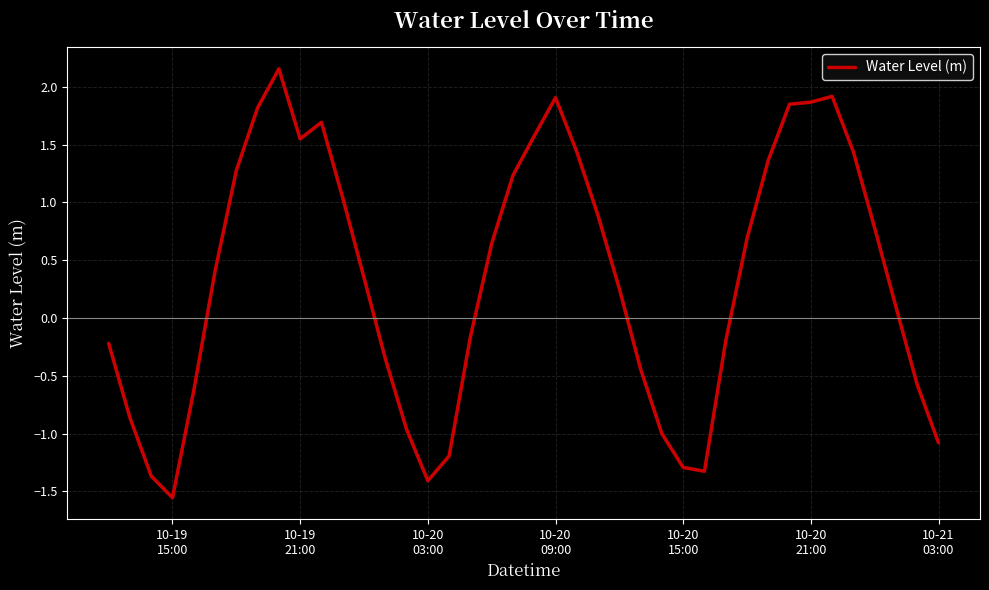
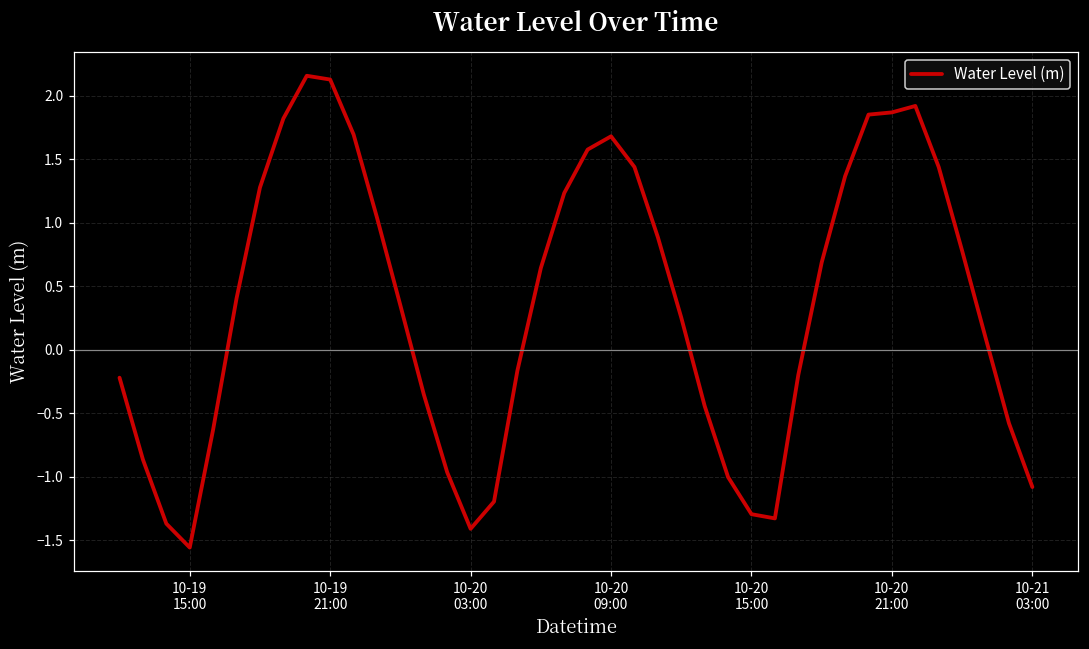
10-19 21:00: 1.55 -> 2.13
10-20 09:00: 1.91 -> 1.68
